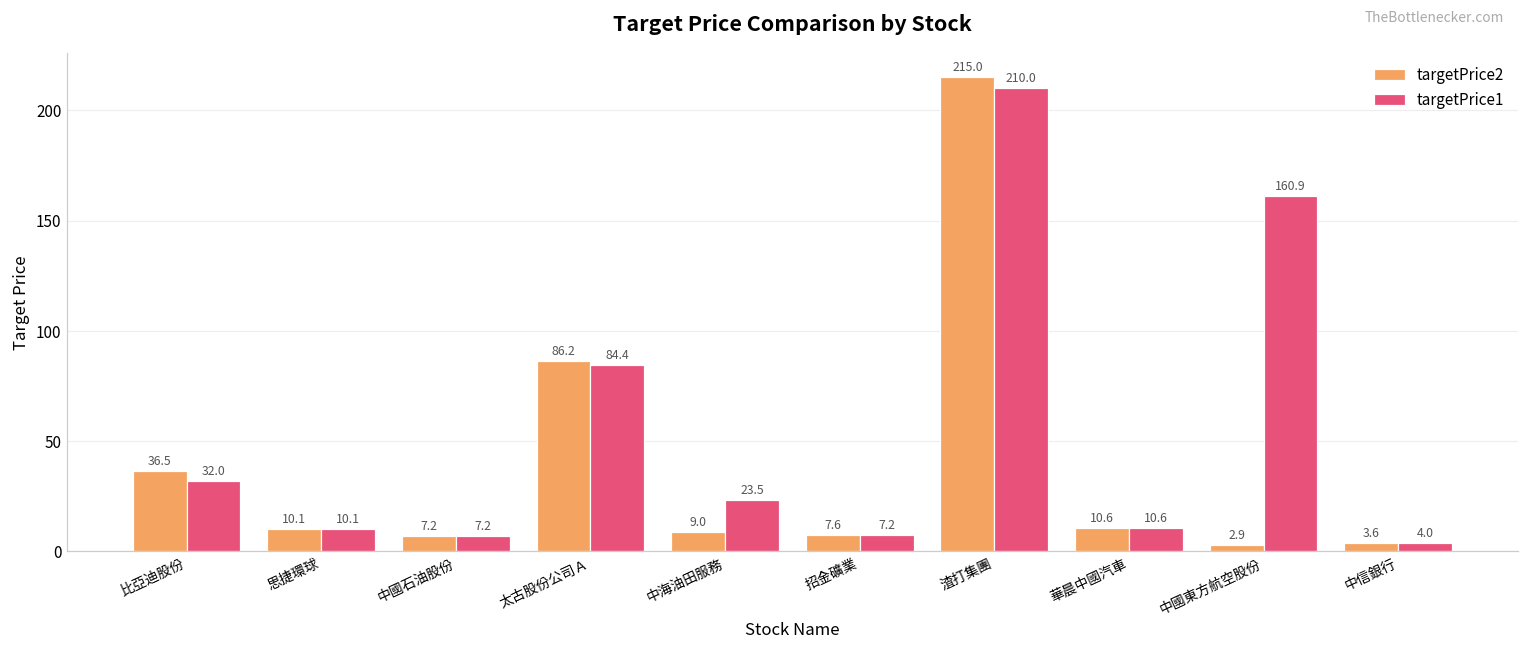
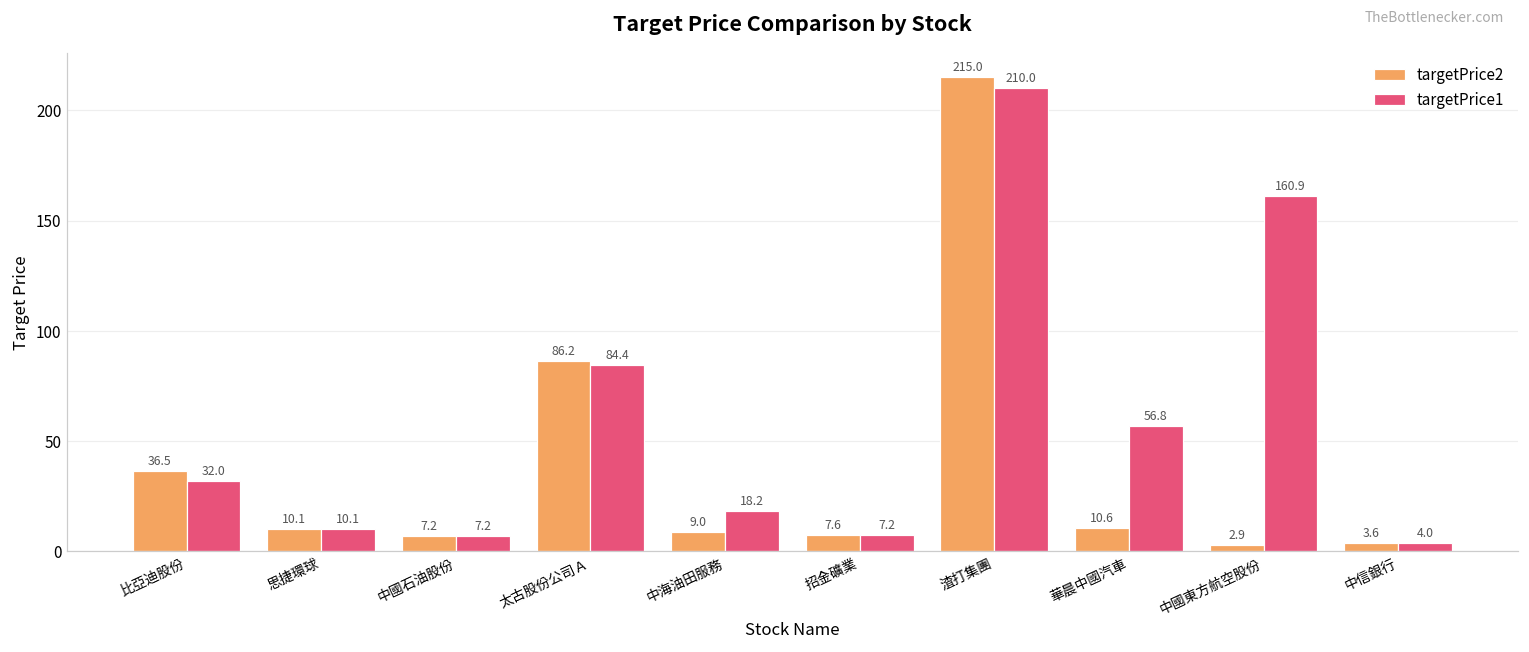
targetPrice1, 中海油田服務: 23.5 -> 18.2
targetPrice1, 華晨中國汽車: 10.6 -> 56.8
